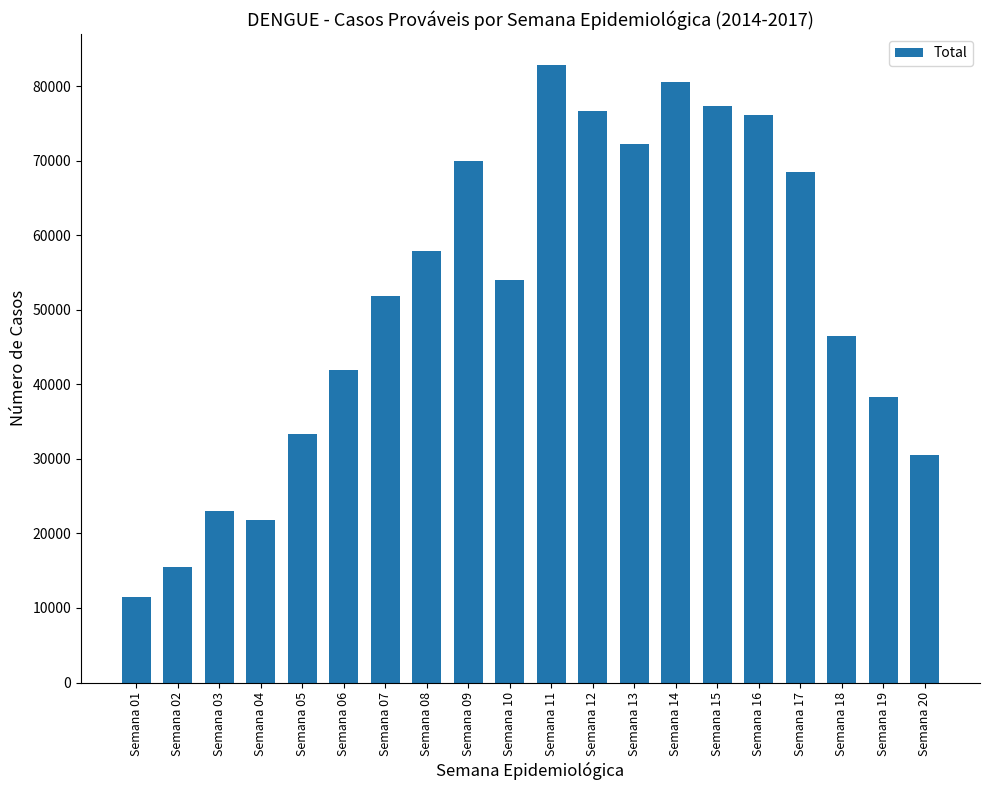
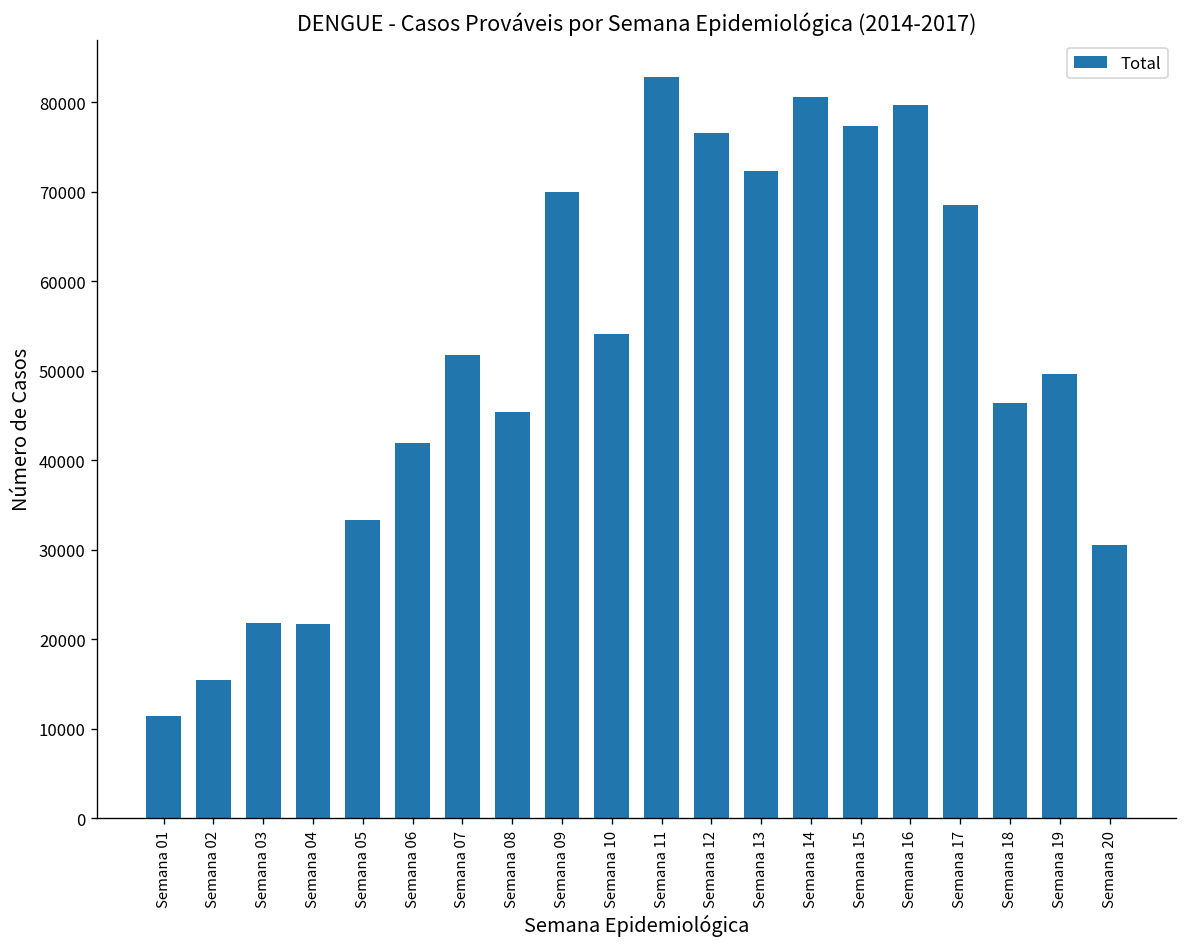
Semana 03: 23000 -> 22000
Semana 08: 58000 -> 45000
Semana 16: 76000 -> 80000
Semana 19: 38000 -> 50000
